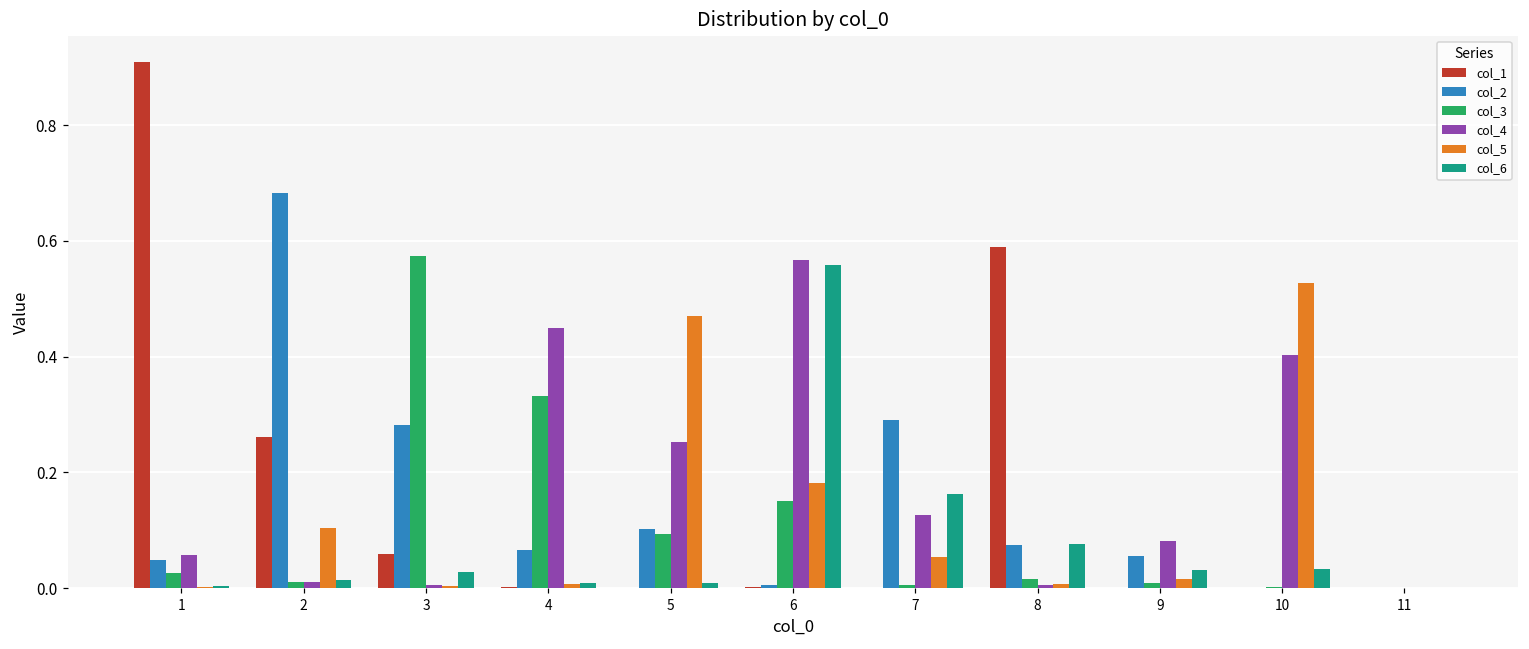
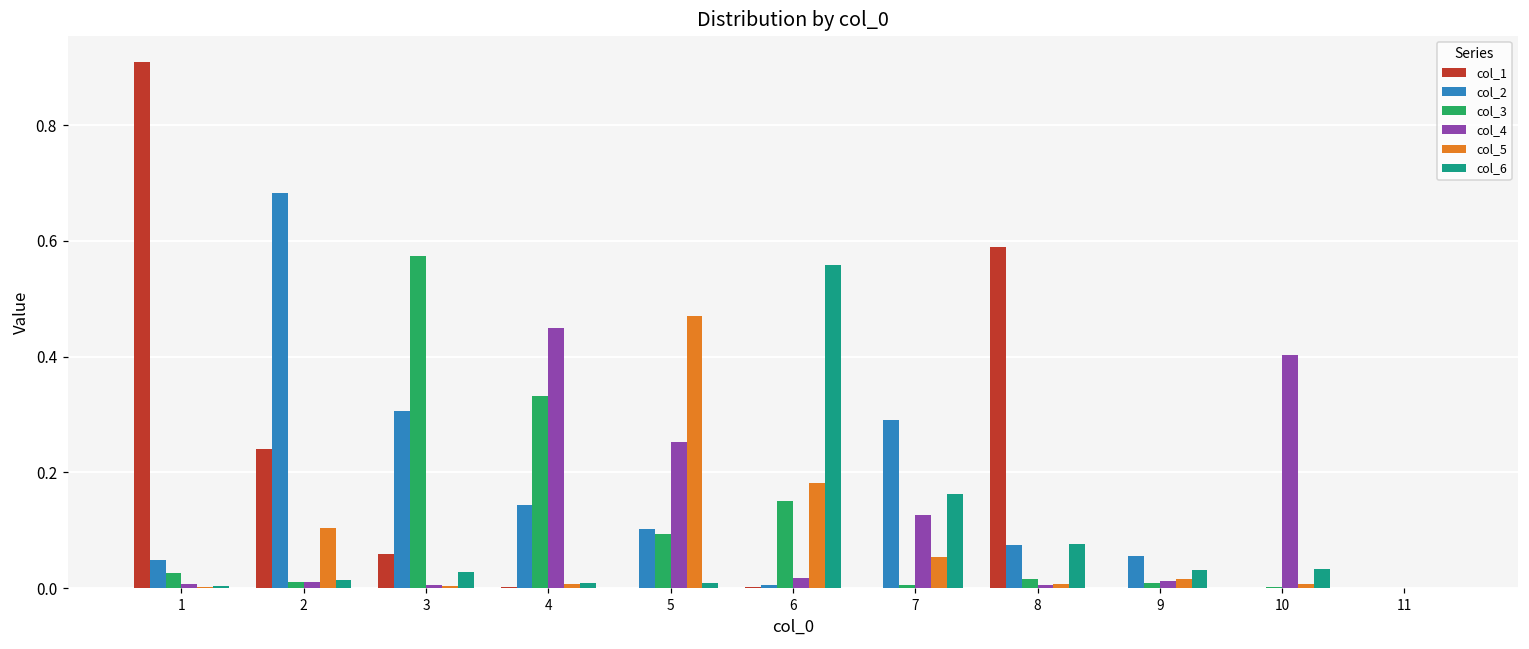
col_4, 1: 0.06 -> 0.01
col_1, 2: 0.26 -> 0.24
col_2, 3: 0.28 -> 0.31
col_2, 4: 0.07 -> 0.14
col_4, 6: 0.57 -> 0.02
col_4, 9: 0.08 -> 0.01
col_5, 10: 0.53 -> 0.01
